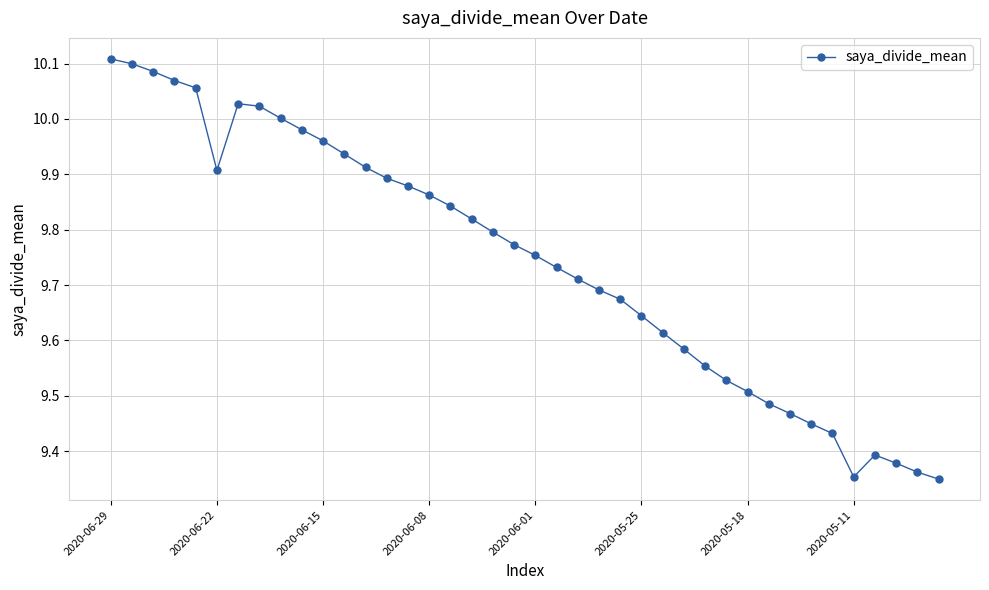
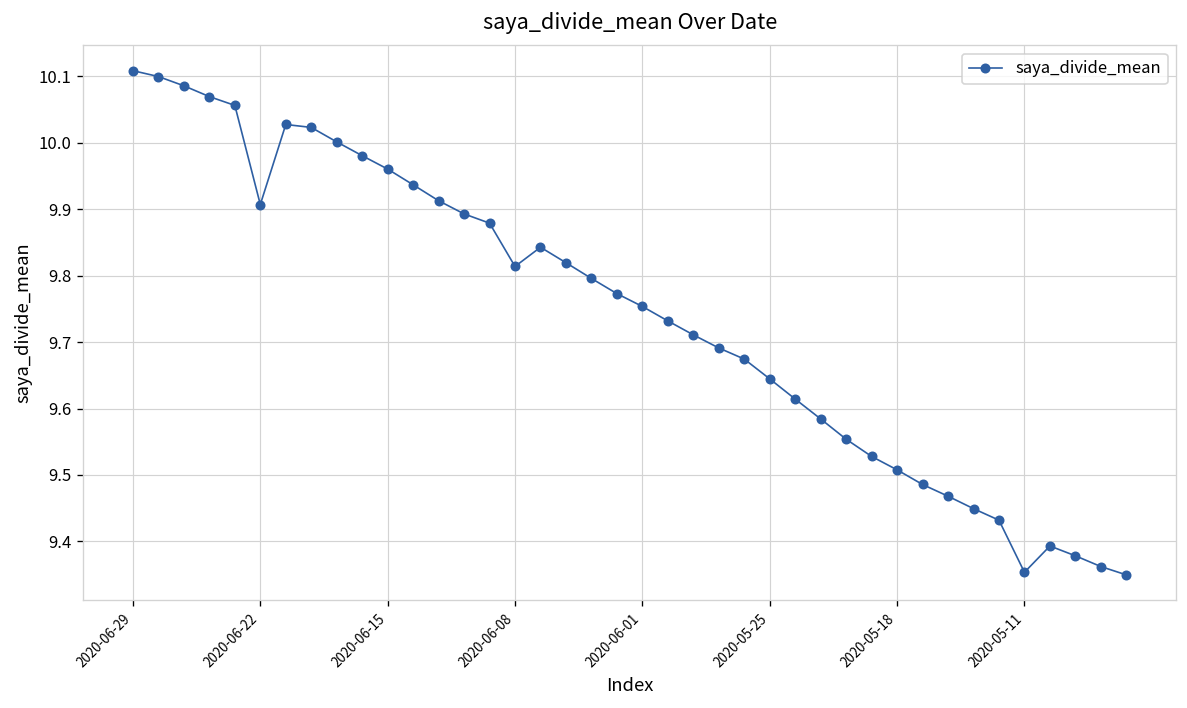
2020-06-08: 9.86 -> 9.81
